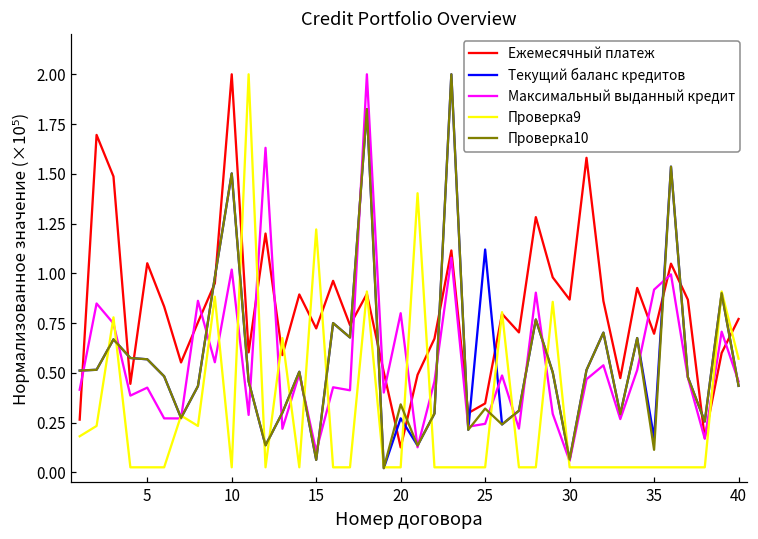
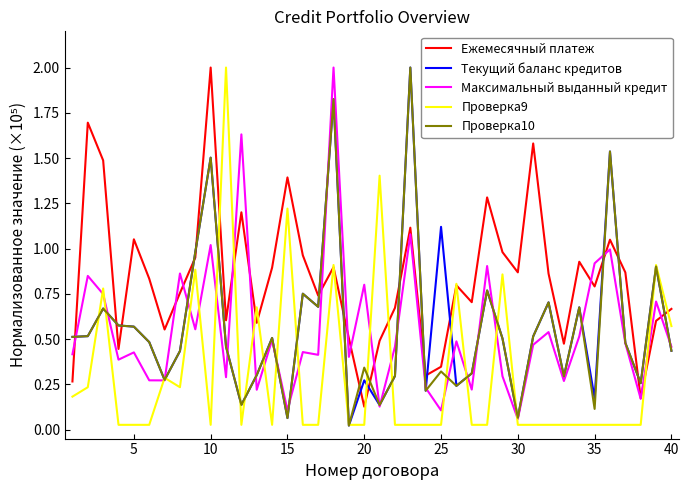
Ежемесячный платеж, 15: 0.72 -> 1.39
Максимальный выданный кредит, 25: 0.24 -> 0.11
Ежемесячный платеж, 35: 0.70 -> 0.79
Ежемесячный платеж, 40: 0.77 -> 0.67
